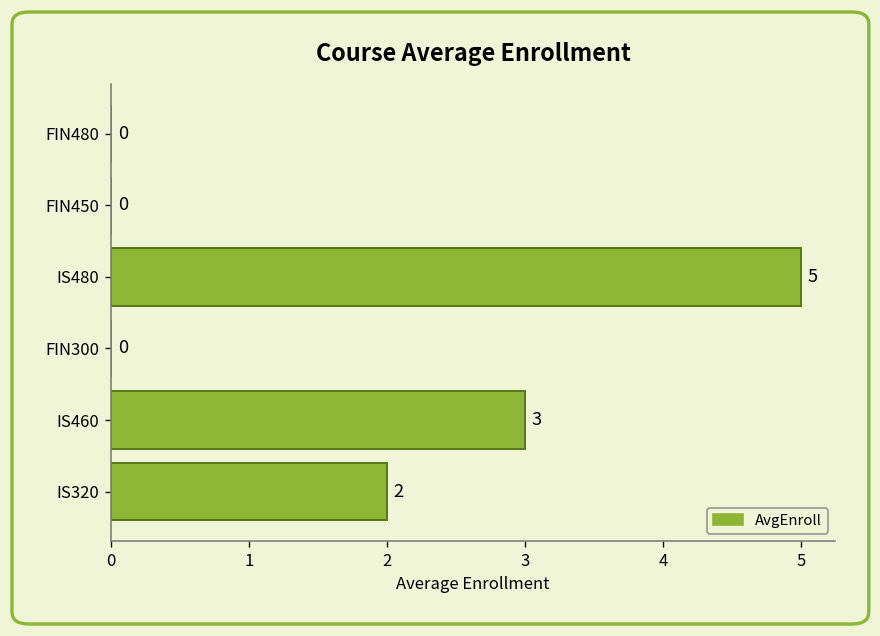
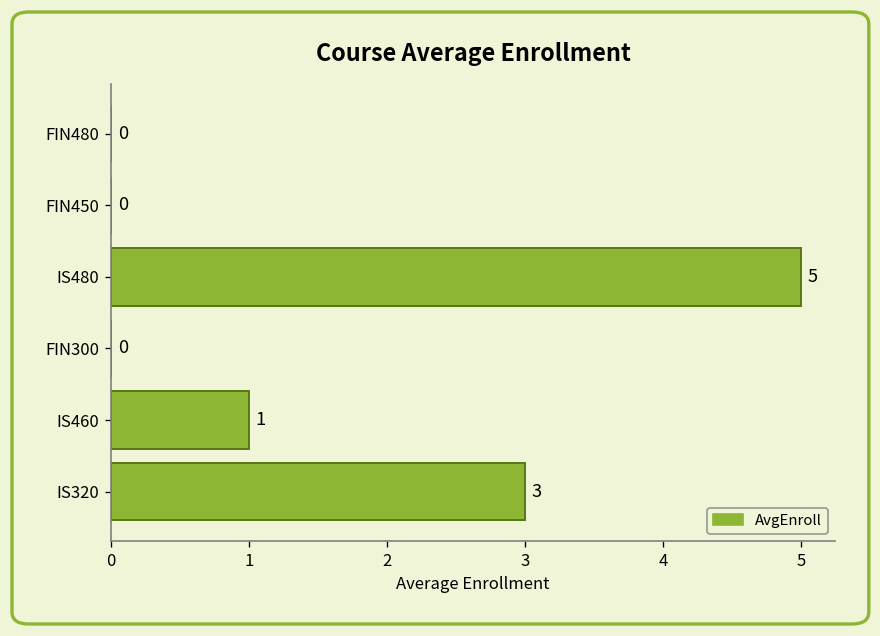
IS460: 3 -> 1
IS320: 2 -> 3
